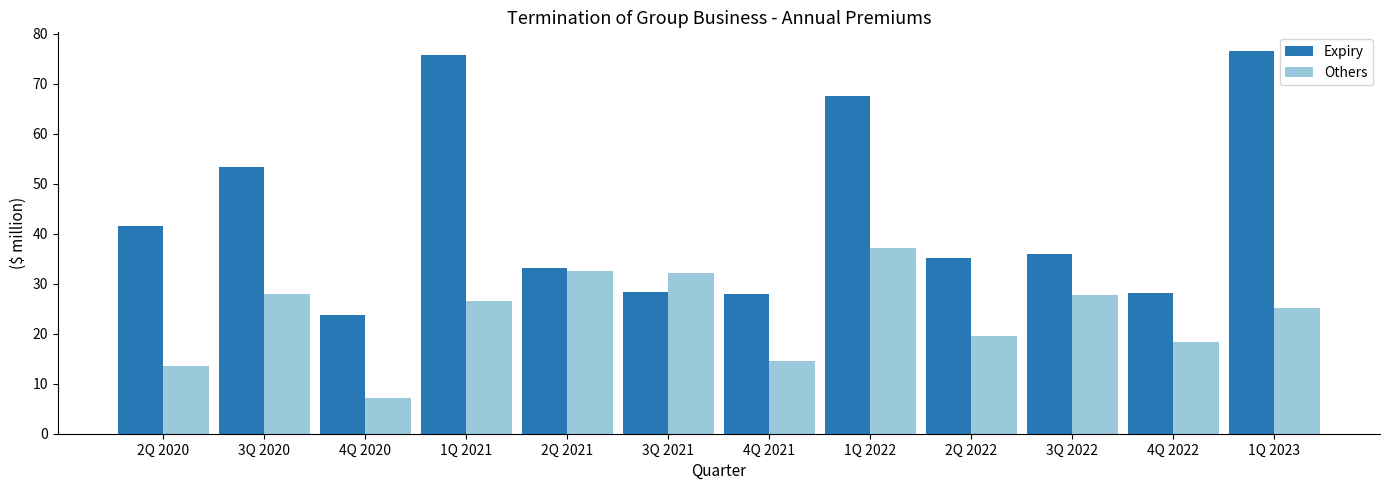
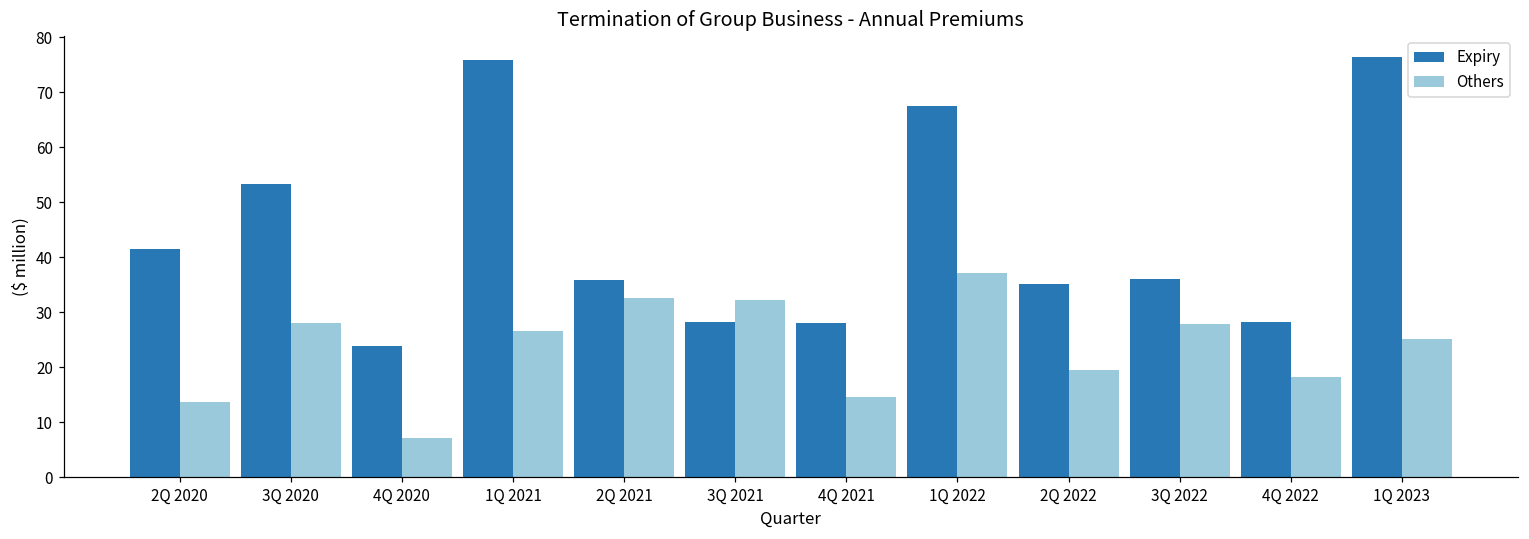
Expiry, 2Q 2021: 33 -> 36
